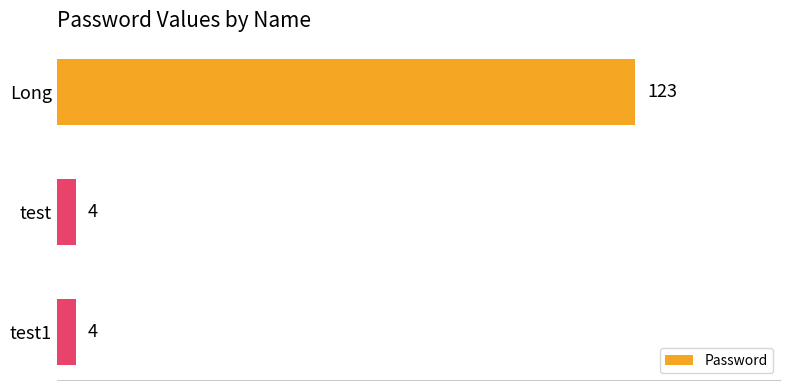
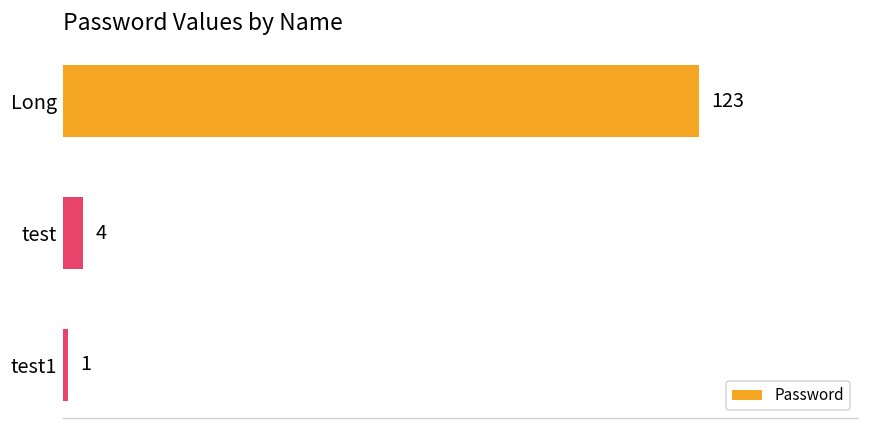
test1: 4 -> 1
